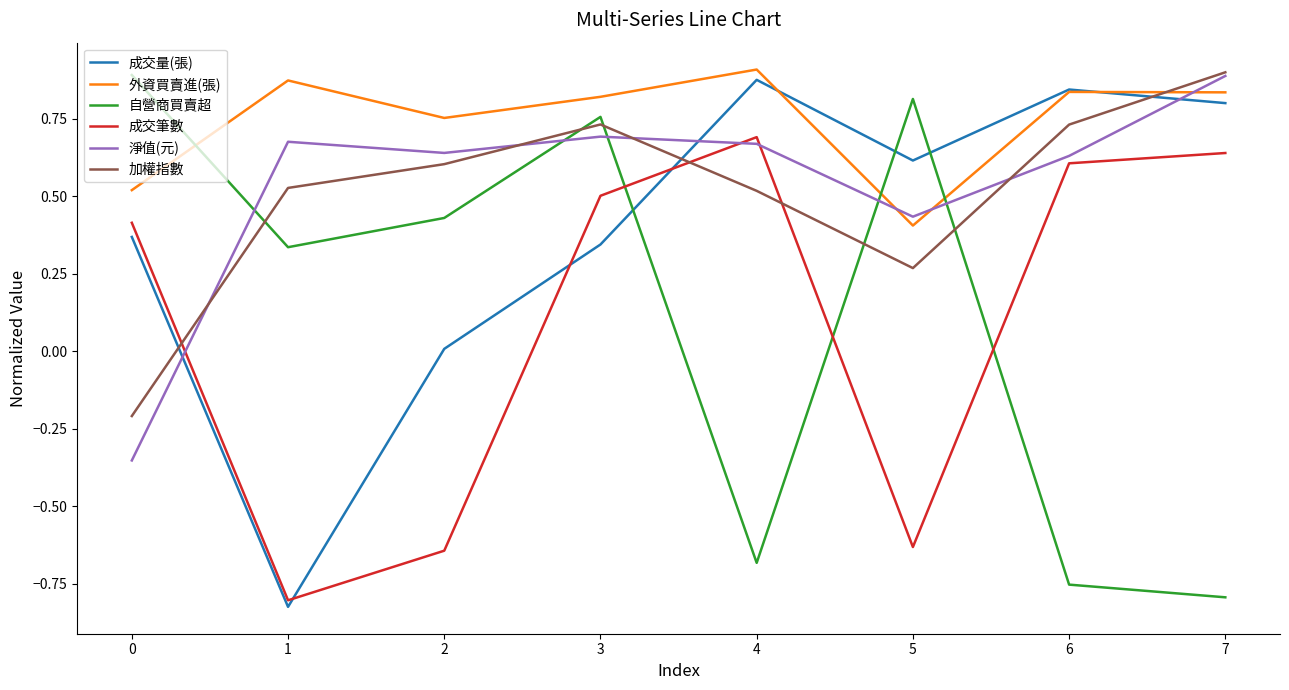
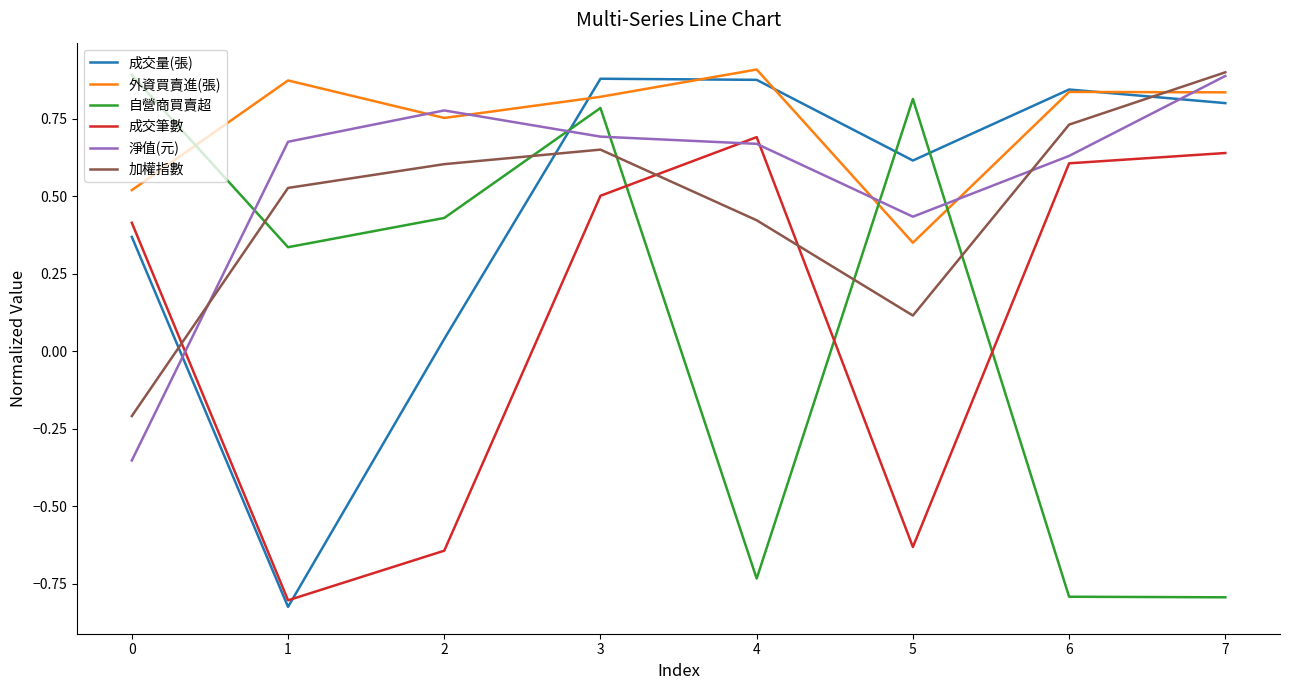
成交量(張), 2: 0.01 -> 0.04
淨值(元), 2: 0.64 -> 0.78
成交量(張), 3: 0.34 -> 0.88
自營商買賣超, 3: 0.76 -> 0.78
加權指數, 3: 0.73 -> 0.65
自營商買賣超, 4: -0.68 -> -0.73
加權指數, 4: 0.52 -> 0.42
外資買賣進(張), 5: 0.41 -> 0.35
加權指數, 5: 0.27 -> 0.11
自營商買賣超, 6: -0.75 -> -0.79
